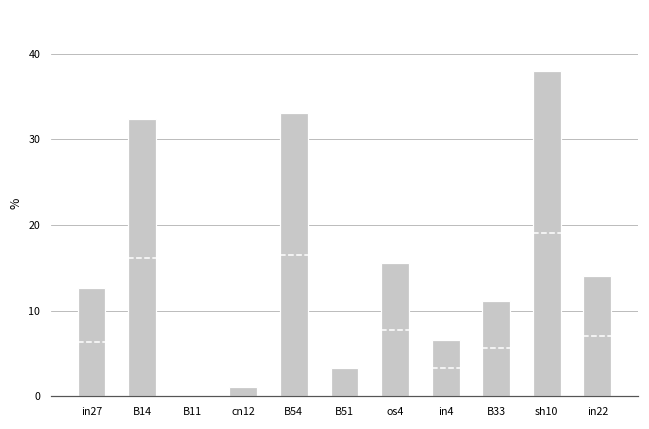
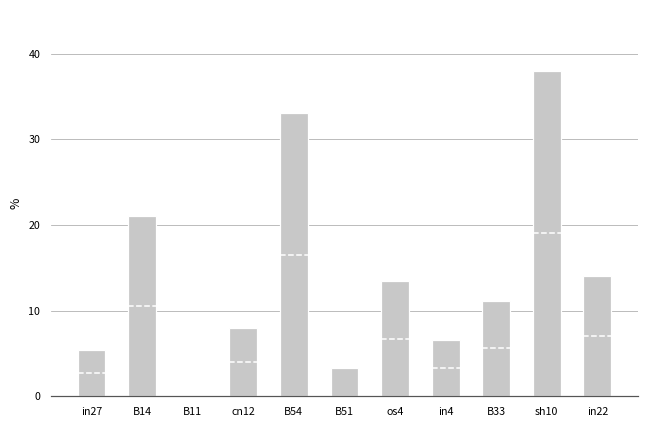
in27: 13 -> 5
B14: 32 -> 21
cn12: 1 -> 8
os4: 16 -> 13
